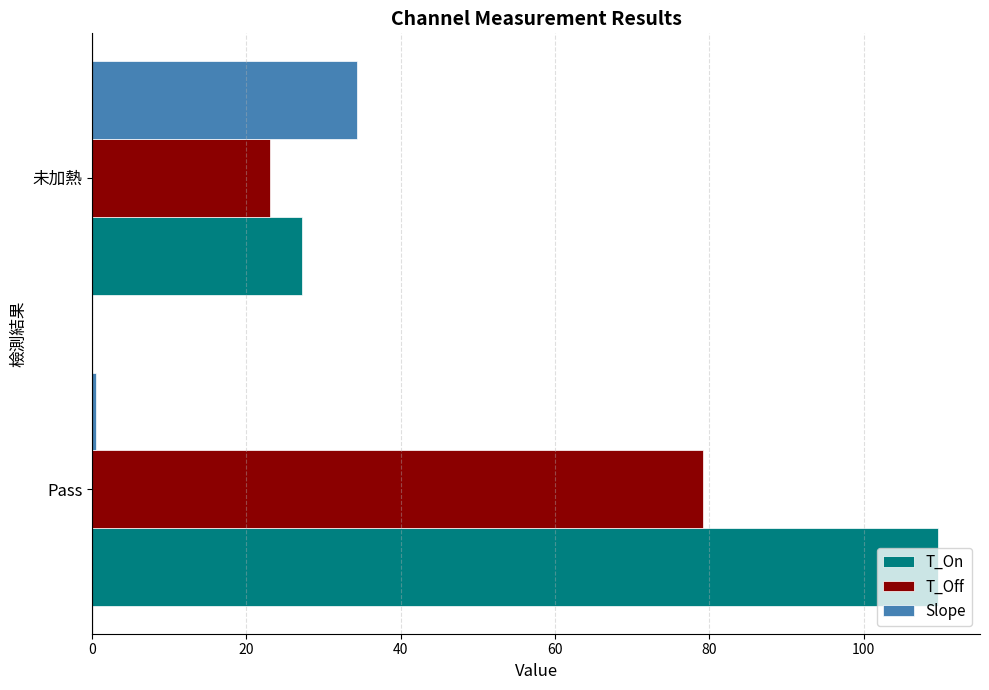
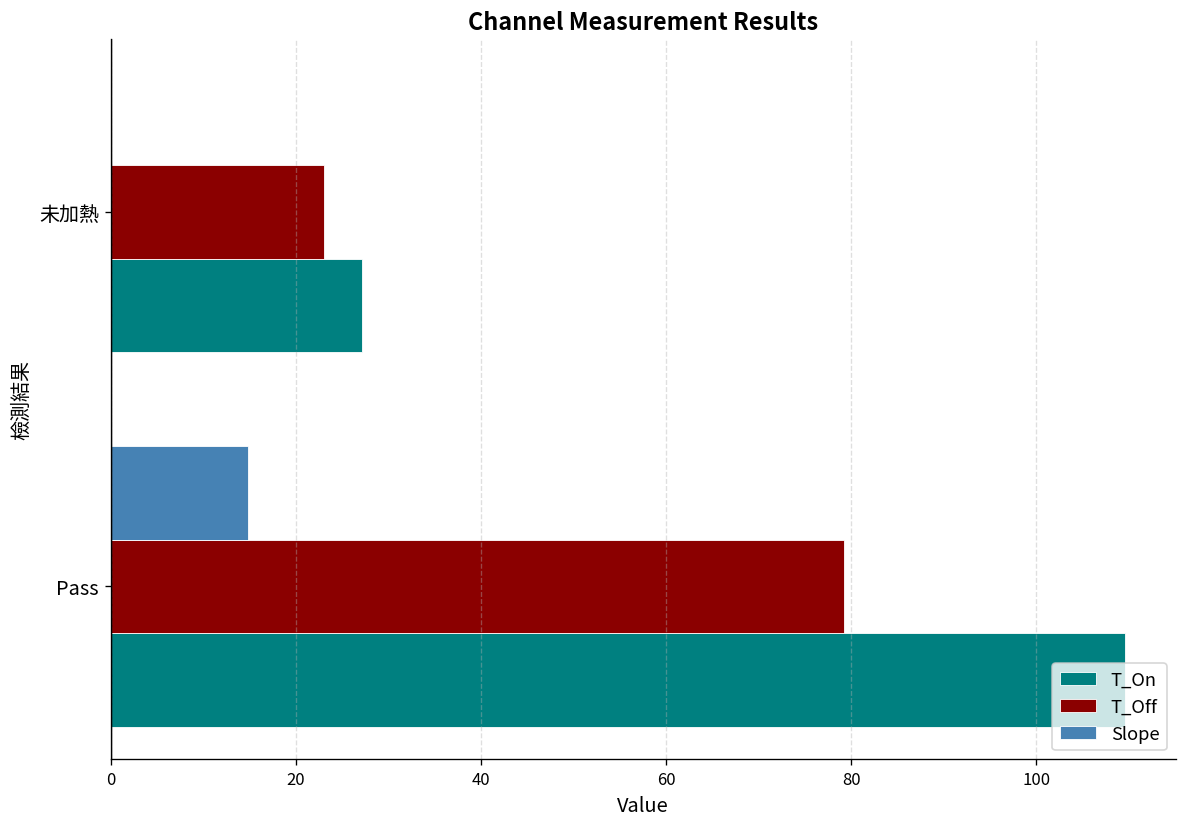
Slope, 未加熱: 34 -> 0
Slope, Pass: 1 -> 15
